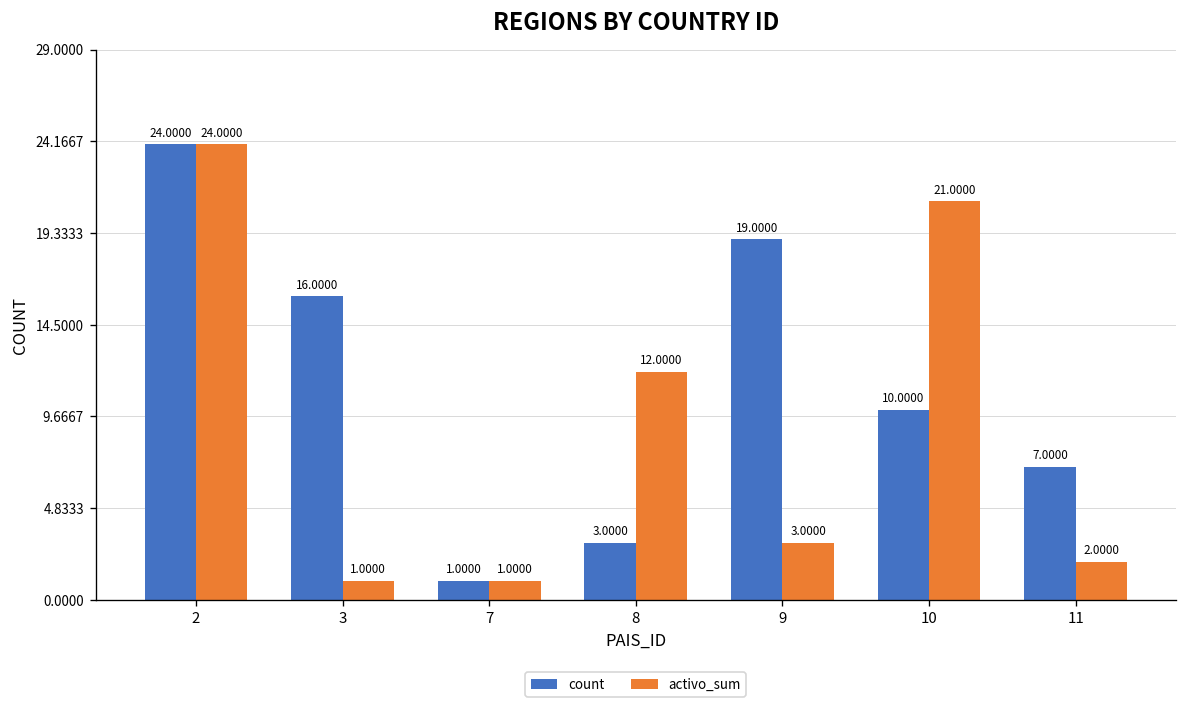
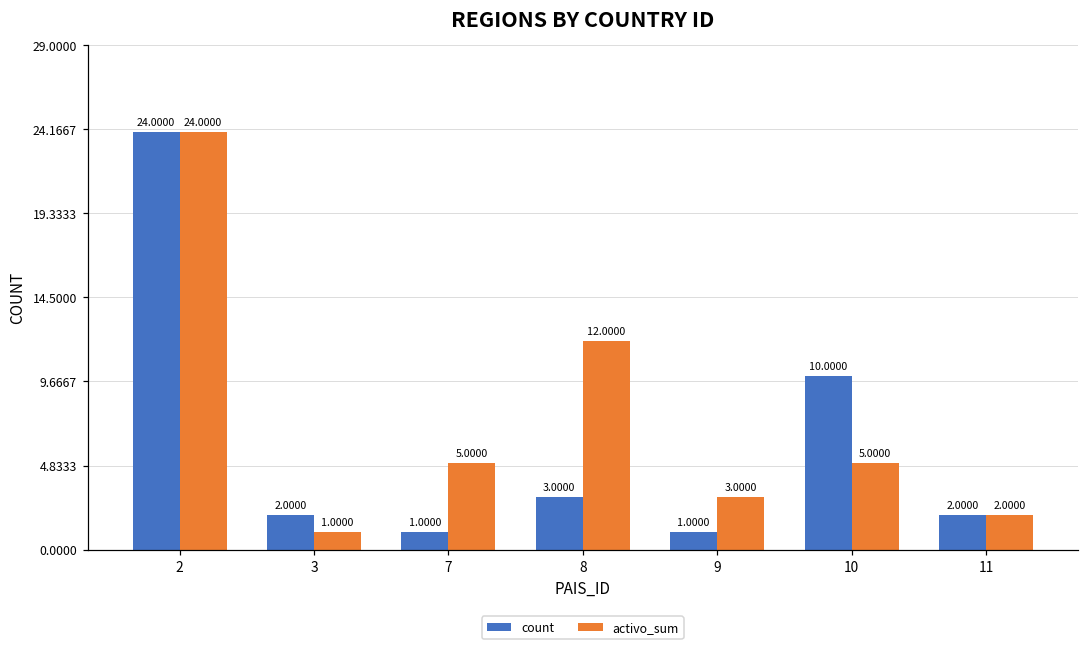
count, 3: 16.0000 -> 2.0000
activo_sum, 7: 1.0000 -> 5.0000
count, 9: 19.0000 -> 1.0000
activo_sum, 10: 21.0000 -> 5.0000
count, 11: 7.0000 -> 2.0000
